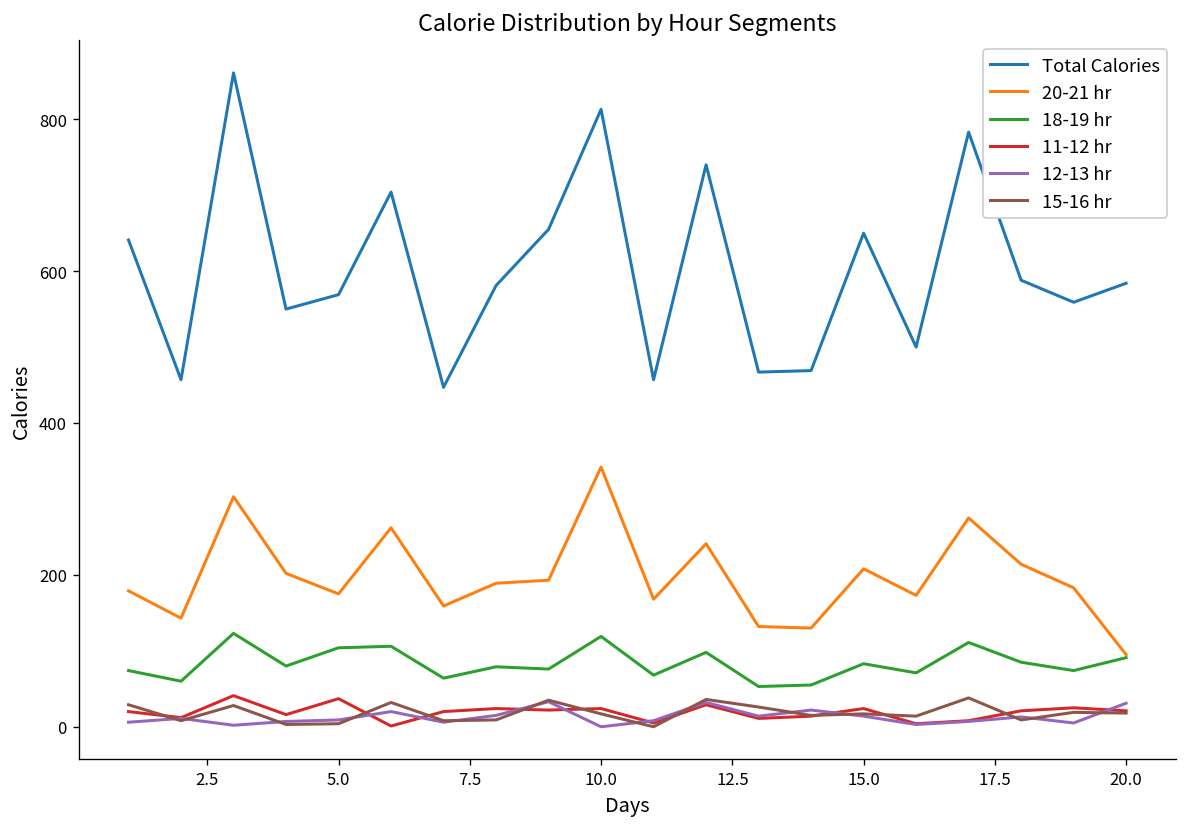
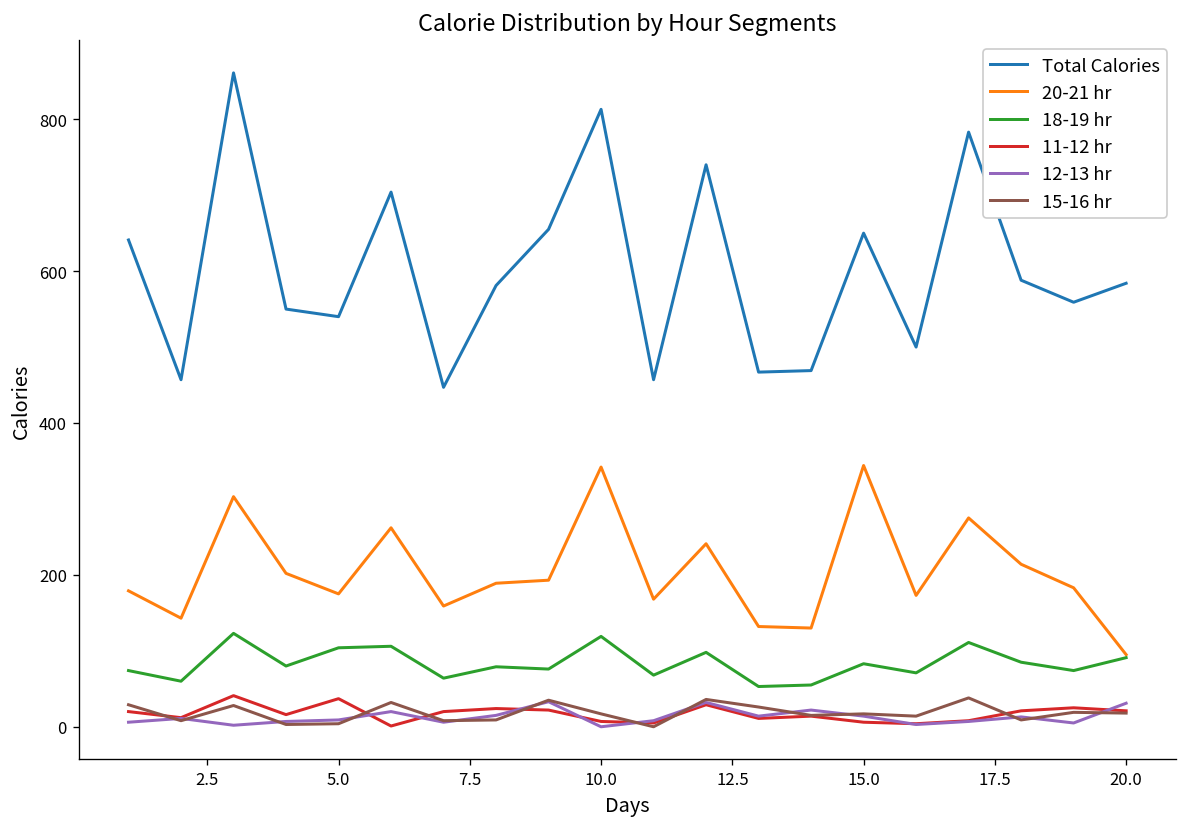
Total Calories, 5.0: 570 -> 540
11-12 hr, 10.0: 20 -> 10
20-21 hr, 15.0: 210 -> 340
11-12 hr, 15.0: 20 -> 10
